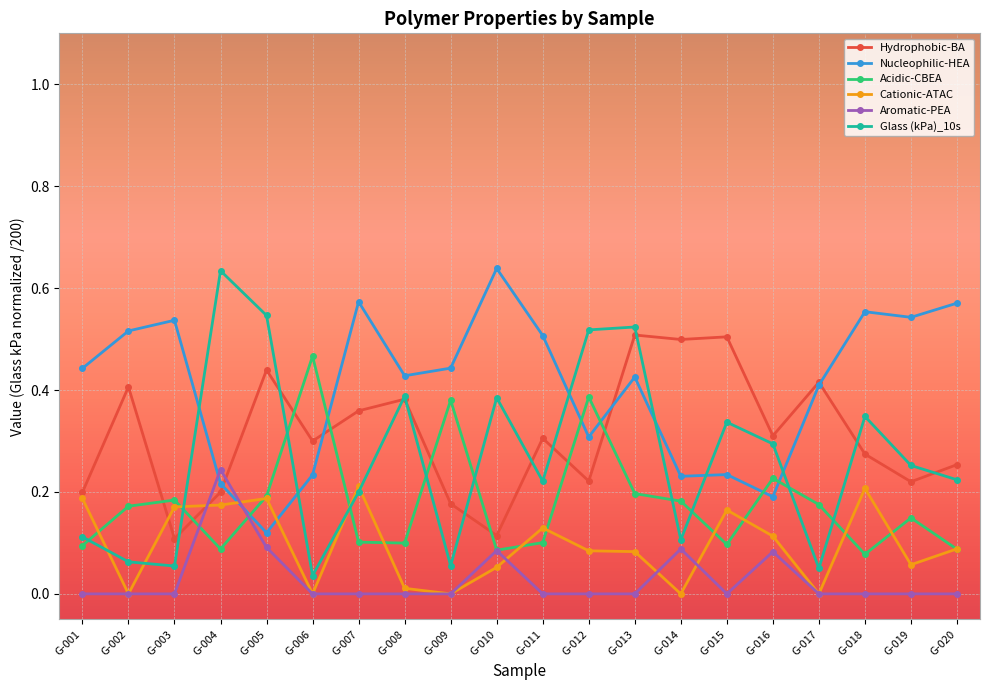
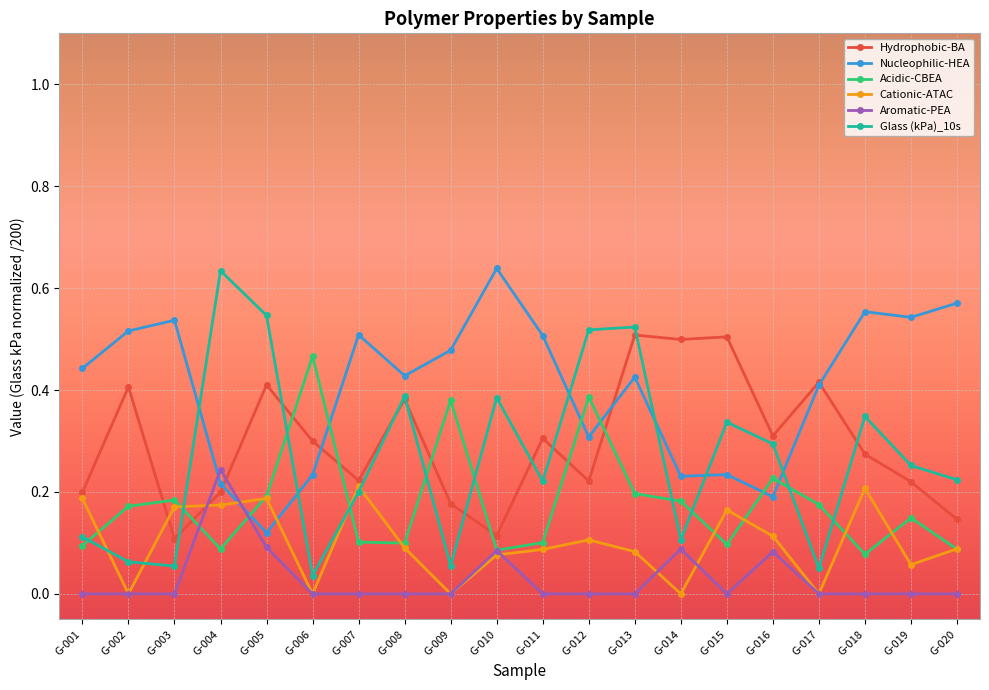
Hydrophobic-BA, G-005: 0.44 -> 0.41
Hydrophobic-BA, G-007: 0.36 -> 0.22
Nucleophilic-HEA, G-007: 0.57 -> 0.51
Cationic-ATAC, G-008: 0.01 -> 0.09
Nucleophilic-HEA, G-009: 0.44 -> 0.48
Cationic-ATAC, G-010: 0.05 -> 0.08
Cationic-ATAC, G-011: 0.13 -> 0.09
Cationic-ATAC, G-012: 0.08 -> 0.11
Hydrophobic-BA, G-020: 0.25 -> 0.15
